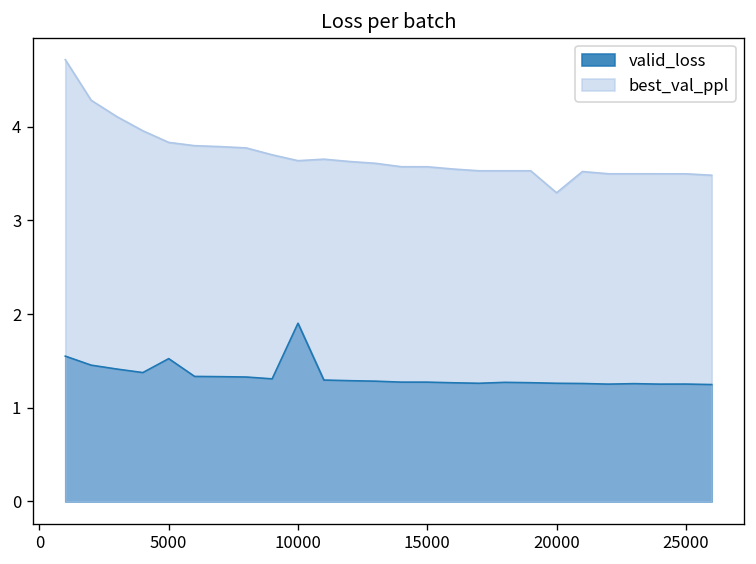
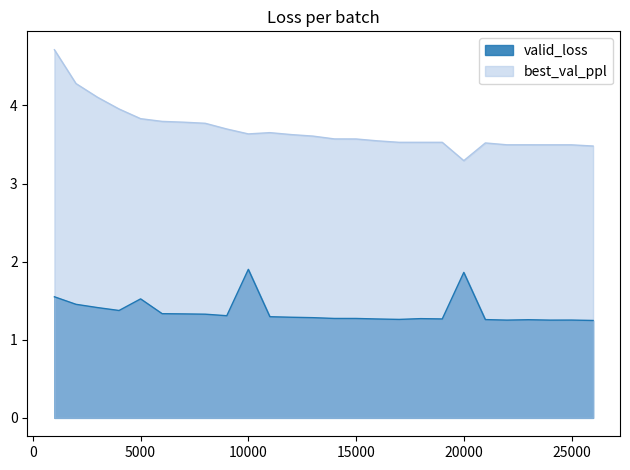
valid_loss, 20000: 1.3 -> 1.9
